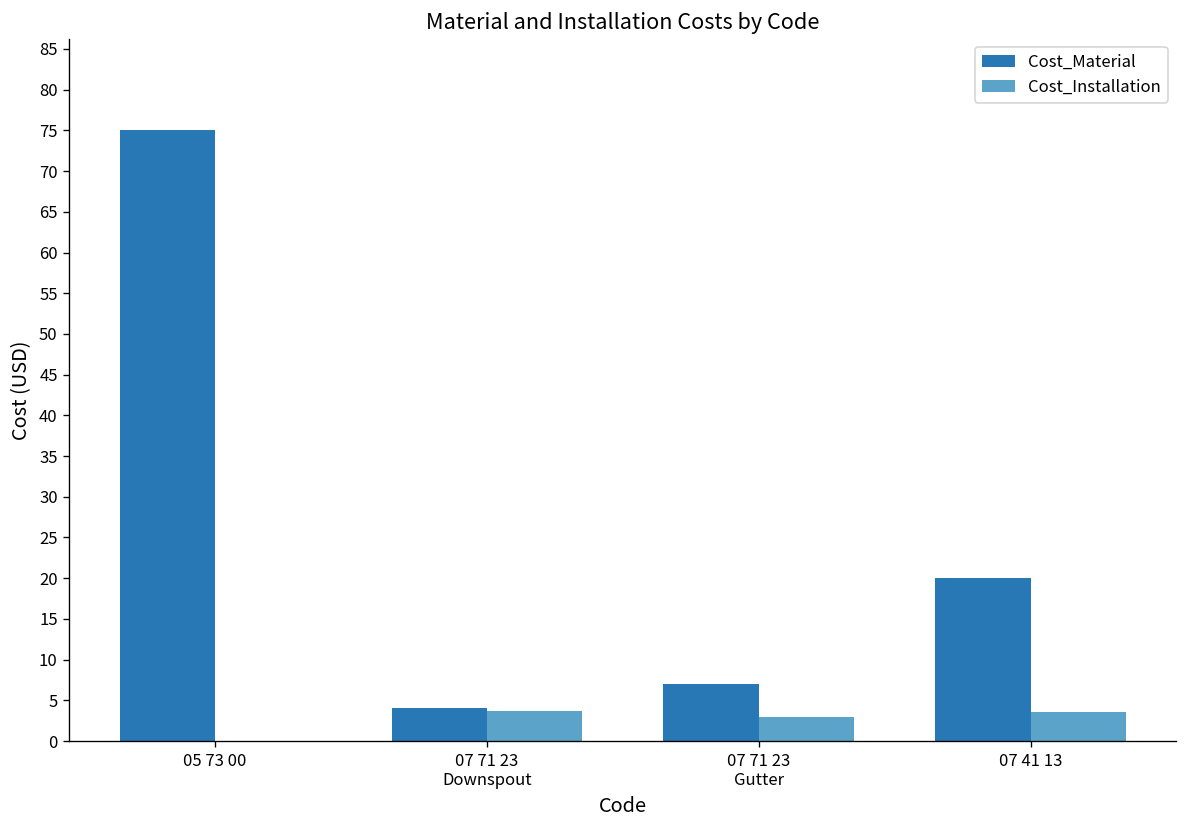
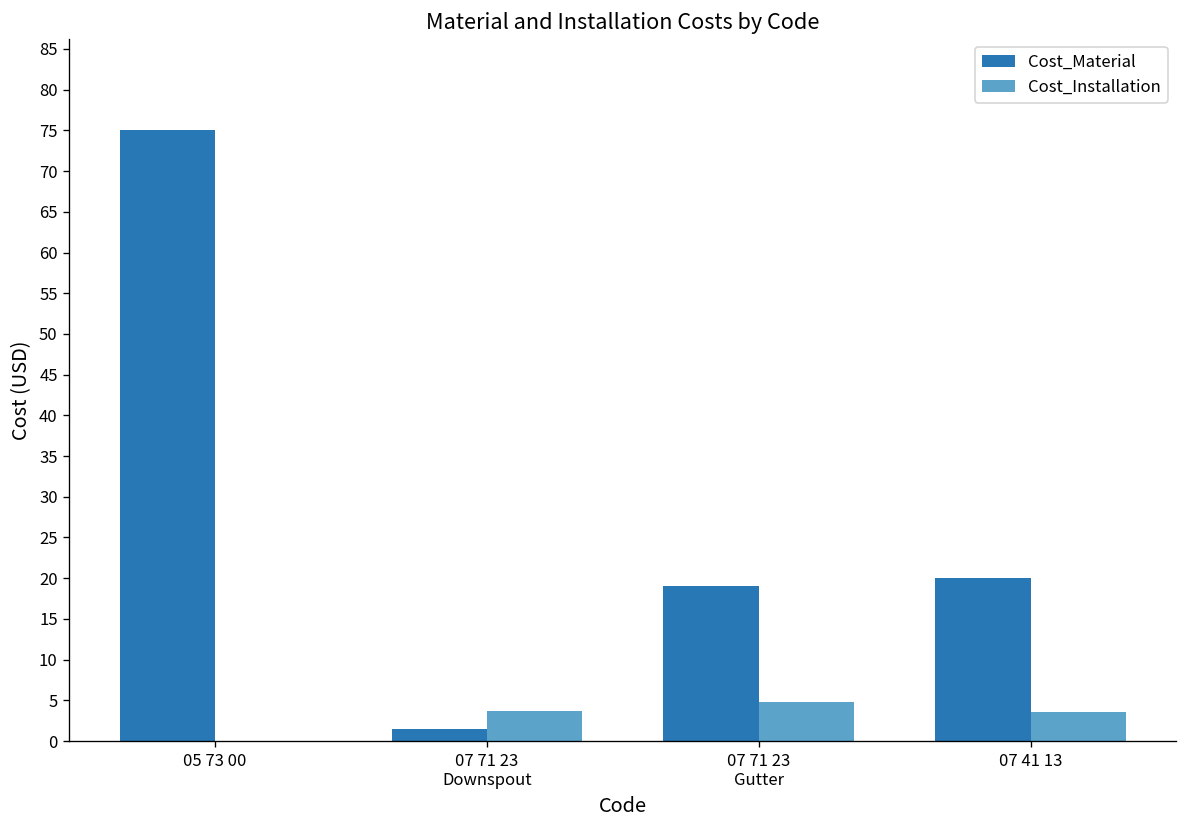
Cost_Material, 07 71 23 Downspout: 4 -> 1
Cost_Material, 07 71 23 Gutter: 7 -> 19
Cost_Installation, 07 71 23 Gutter: 3 -> 5
